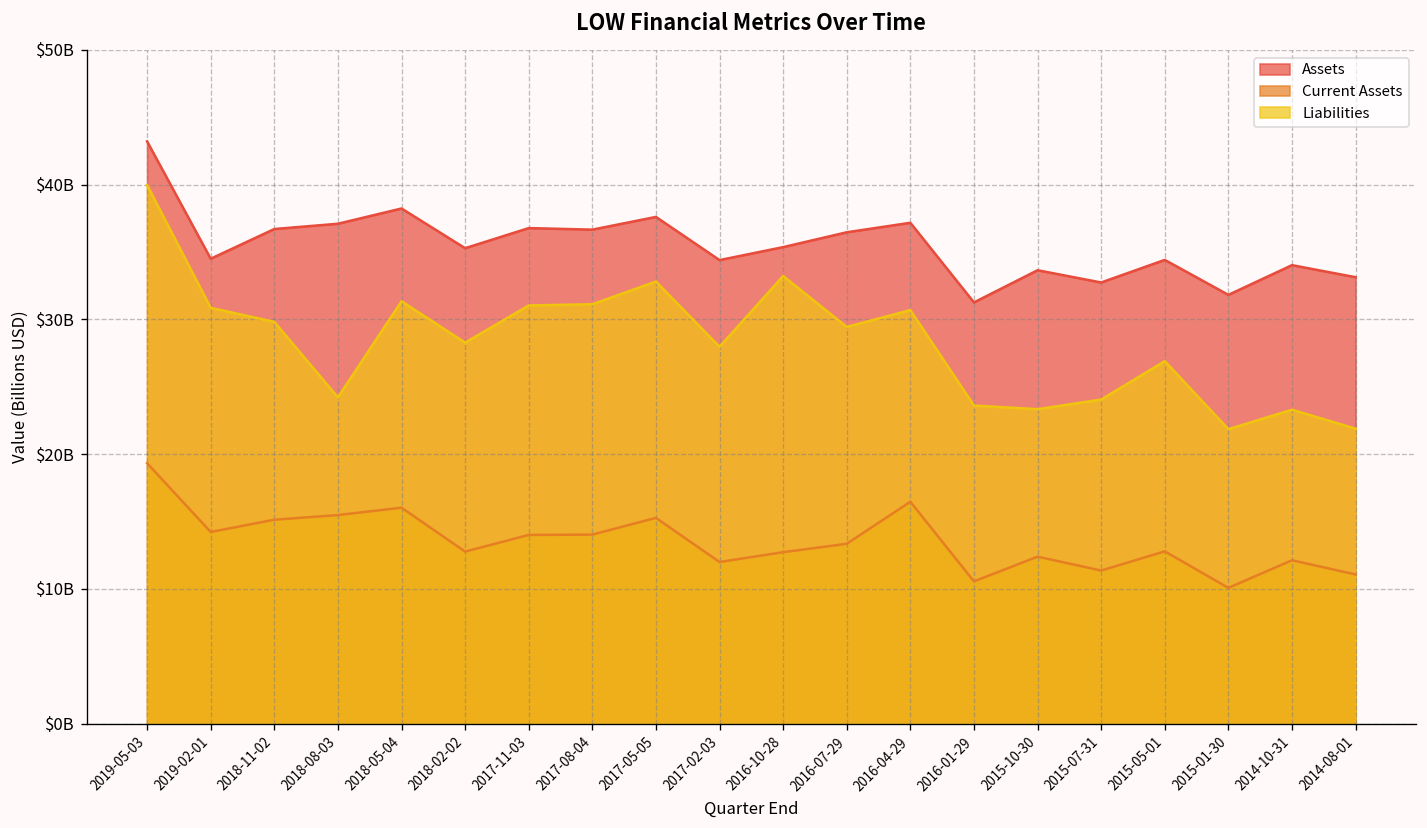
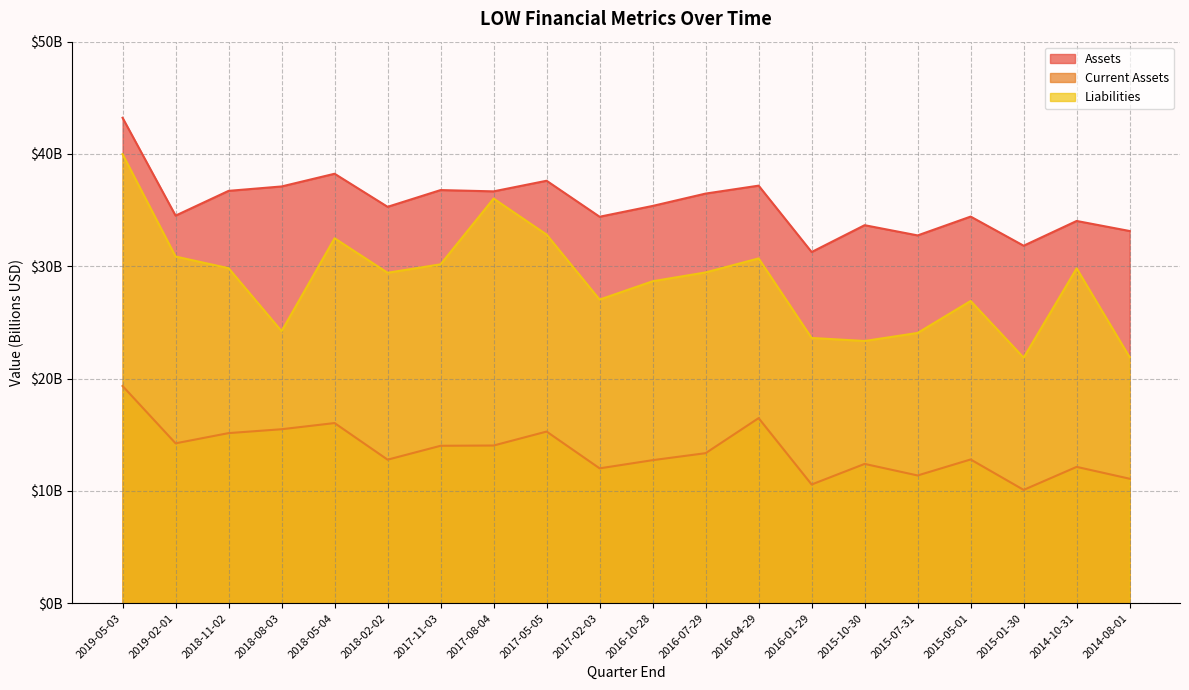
Liabilities, 2018-05-04: $31400000000 -> $32500000000
Liabilities, 2018-02-02: $28300000000 -> $29400000000
Liabilities, 2017-11-03: $31000000000 -> $30200000000
Liabilities, 2017-08-04: $31100000000 -> $36000000000
Liabilities, 2017-02-03: $28000000000 -> $27000000000
Liabilities, 2016-10-28: $33200000000 -> $28700000000
Liabilities, 2014-10-31: $23300000000 -> $29800000000
